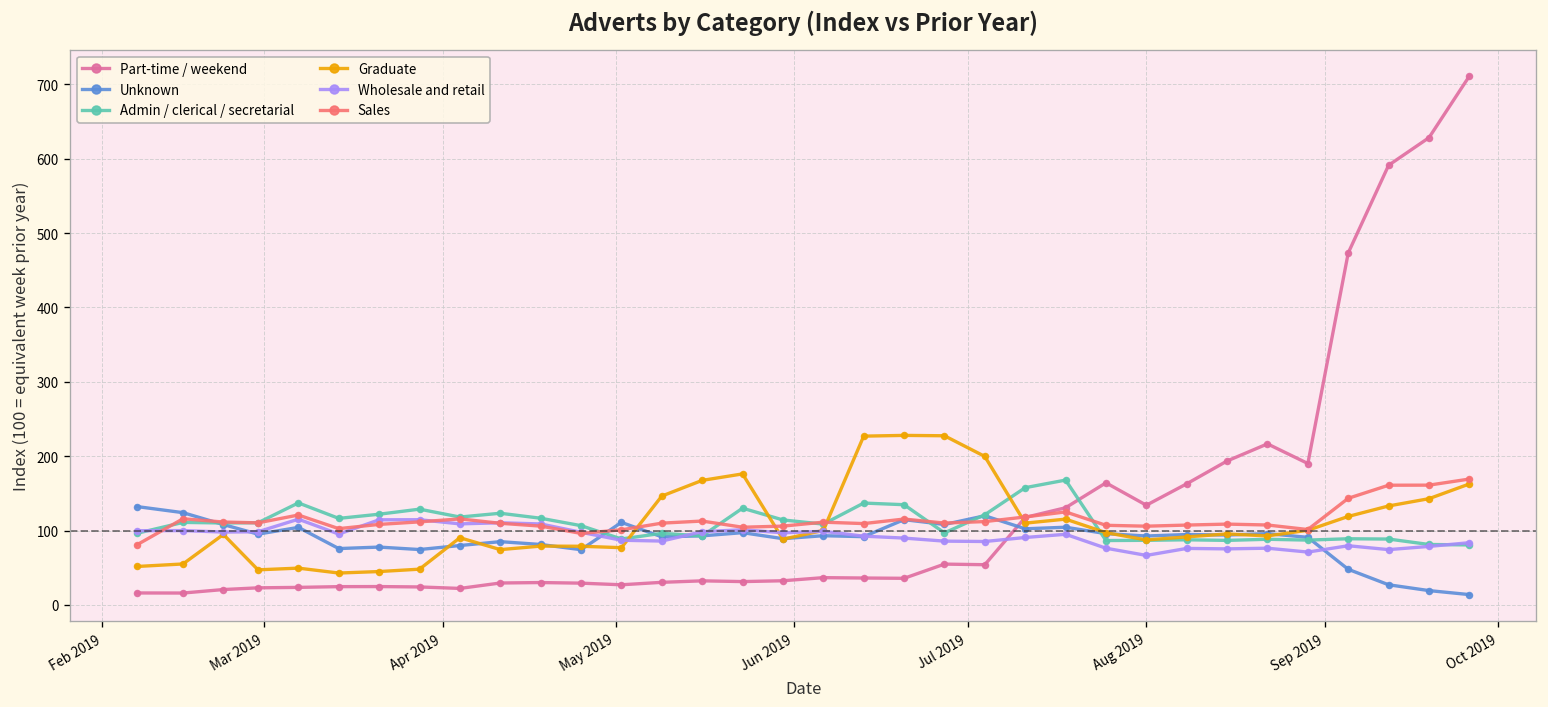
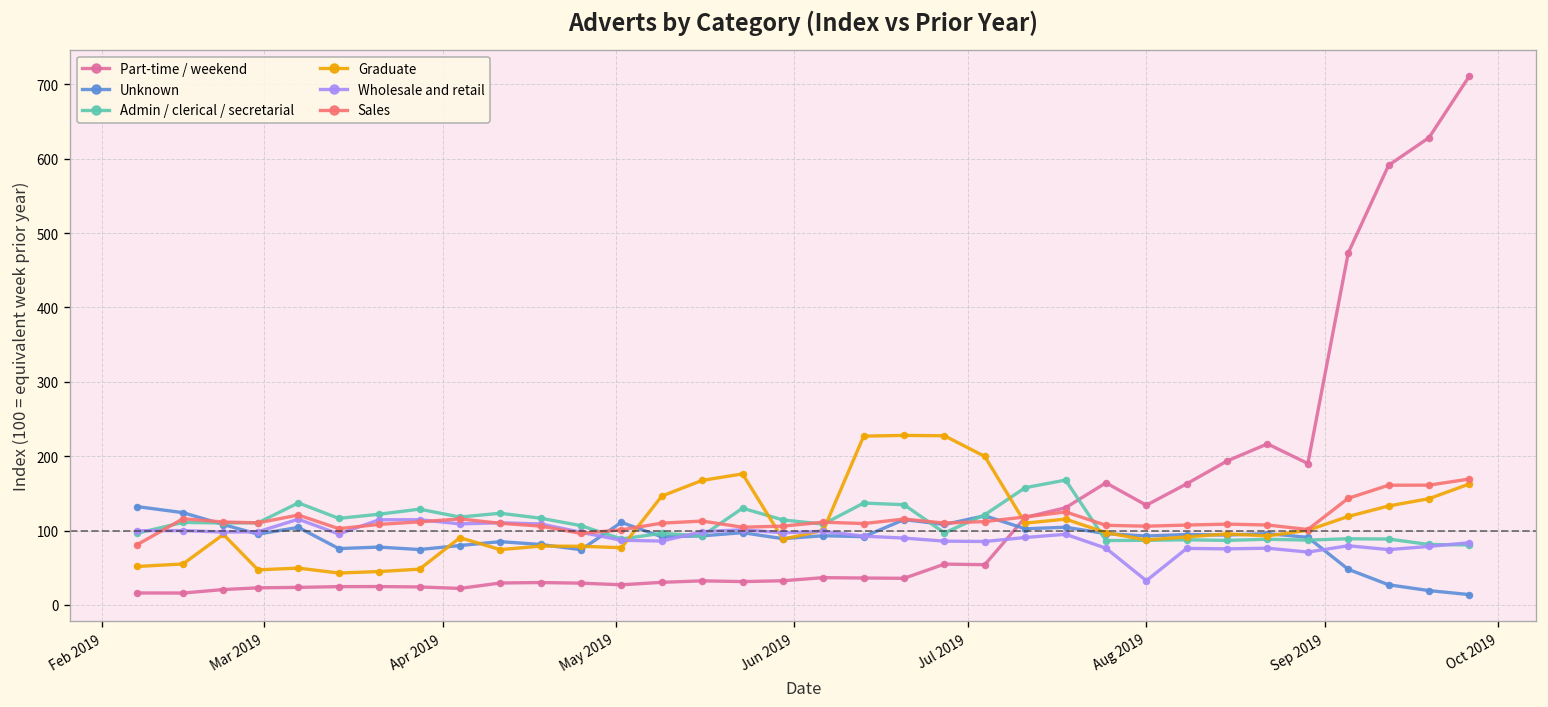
Wholesale and retail, Aug 2019: 70 -> 30
